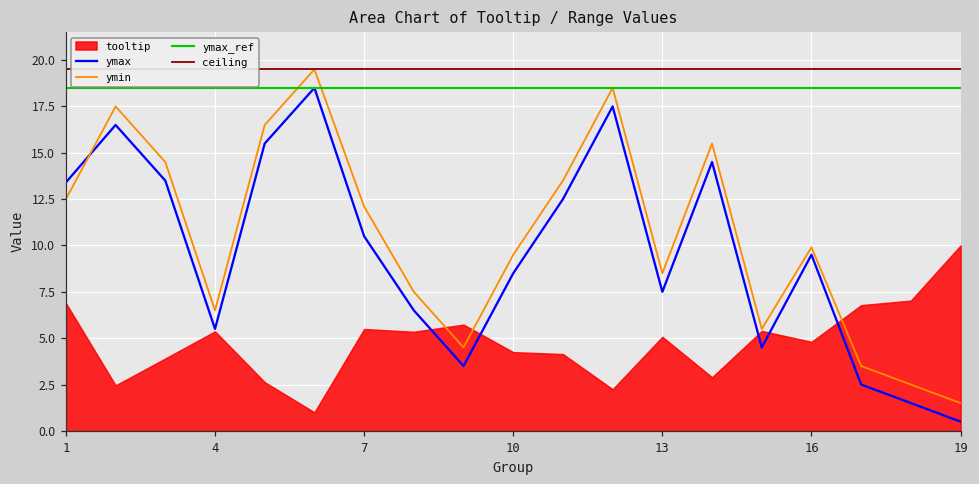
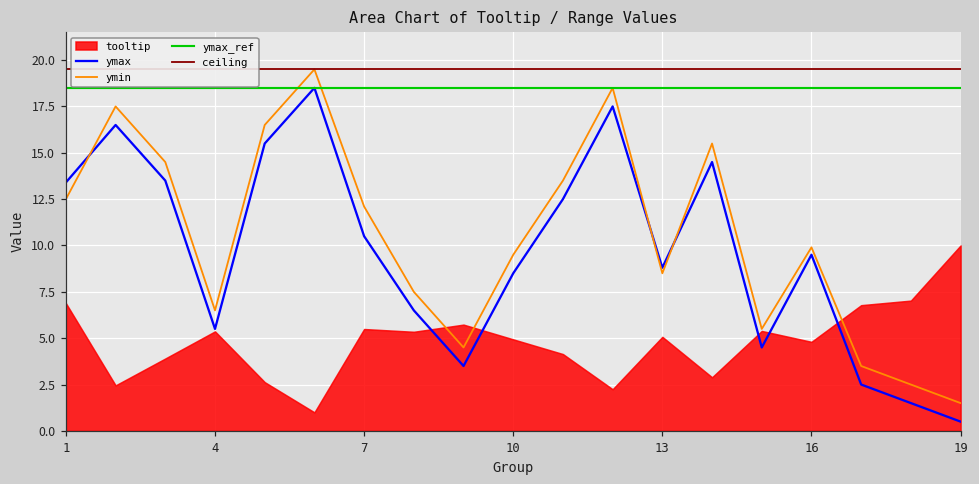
tooltip, 10: 4.2 -> 4.9
ymax, 13: 7.5 -> 8.8
